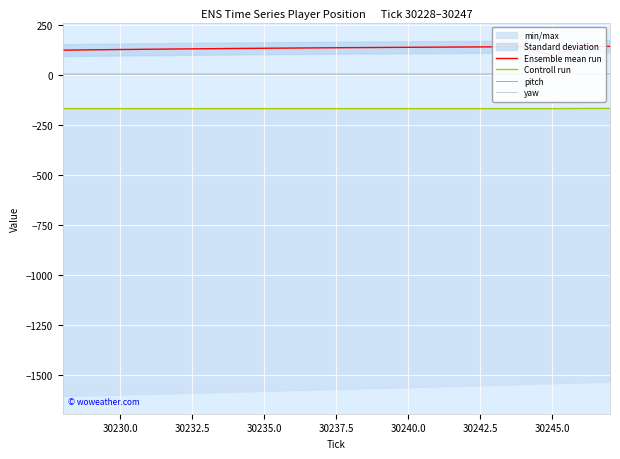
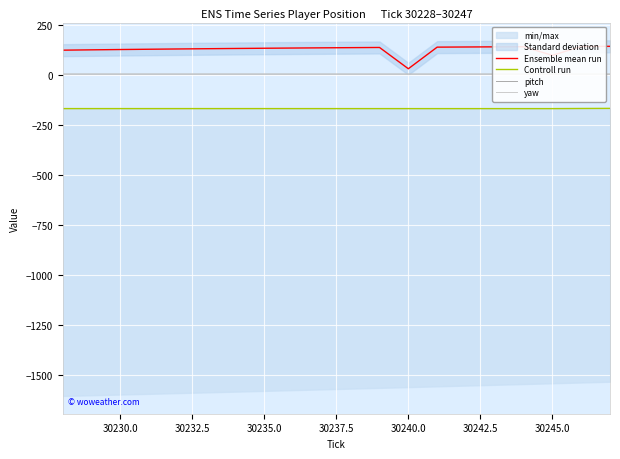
Ensemble mean run, 30240.0: 140 -> 30
